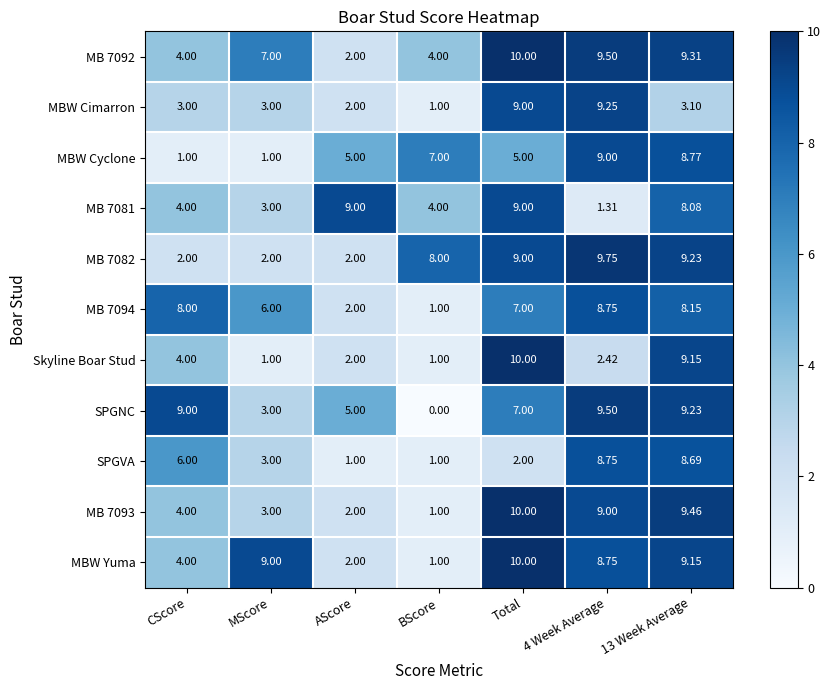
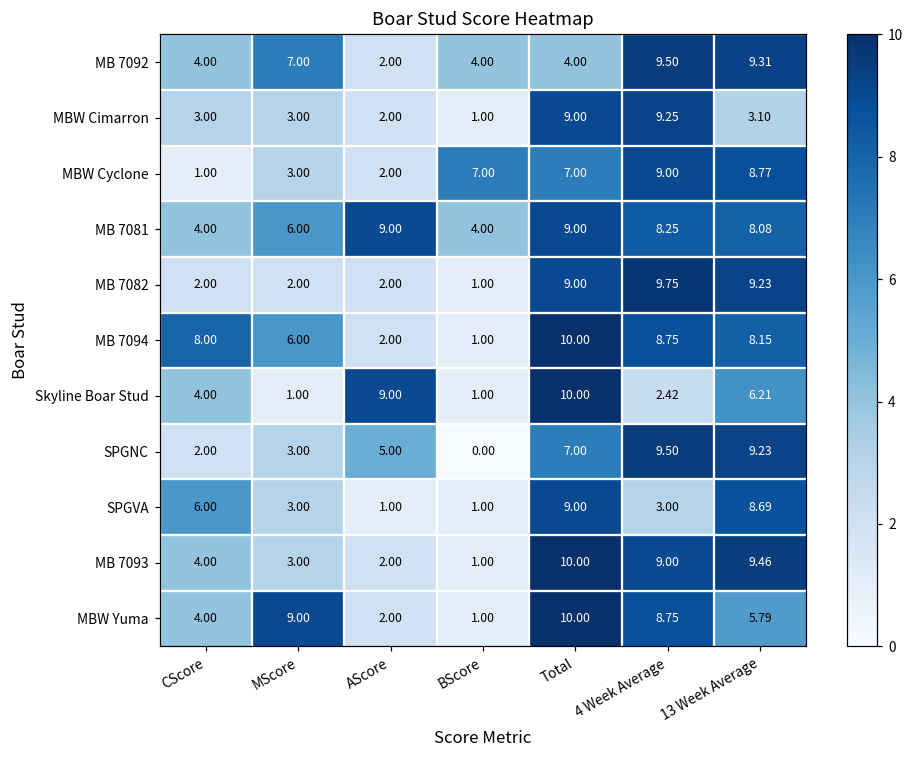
MB 7092, Total: 10.00 -> 4.00
MBW Cyclone, MScore: 1.00 -> 3.00
MBW Cyclone, AScore: 5.00 -> 2.00
MBW Cyclone, Total: 5.00 -> 7.00
MB 7081, MScore: 3.00 -> 6.00
MB 7081, 4 Week Average: 1.31 -> 8.25
MB 7082, BScore: 8.00 -> 1.00
MB 7094, Total: 7.00 -> 10.00
Skyline Boar Stud, AScore: 2.00 -> 9.00
Skyline Boar Stud, 13 Week Average: 9.15 -> 6.21
SPGNC, CScore: 9.00 -> 2.00
SPGVA, Total: 2.00 -> 9.00
SPGVA, 4 Week Average: 8.75 -> 3.00
MBW Yuma, 13 Week Average: 9.15 -> 5.79
